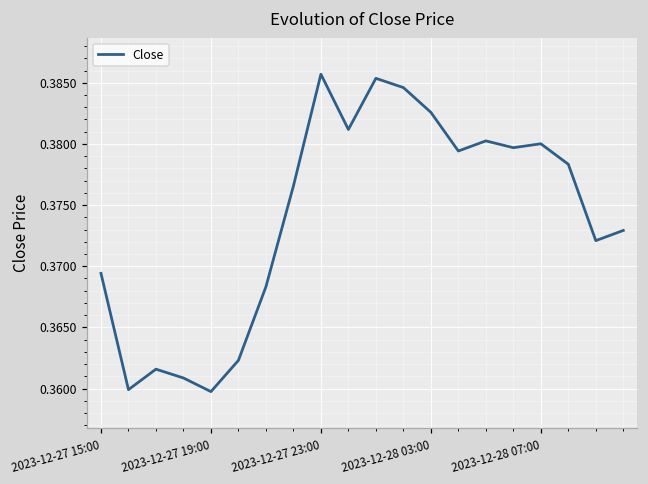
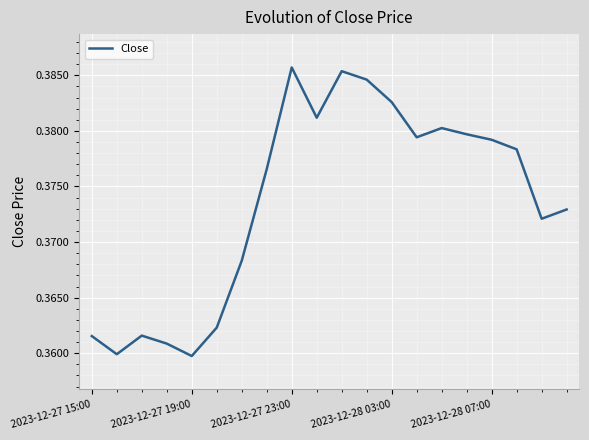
2023-12-27 15:00: 0.3694 -> 0.3615
2023-12-28 07:00: 0.3800 -> 0.3792
